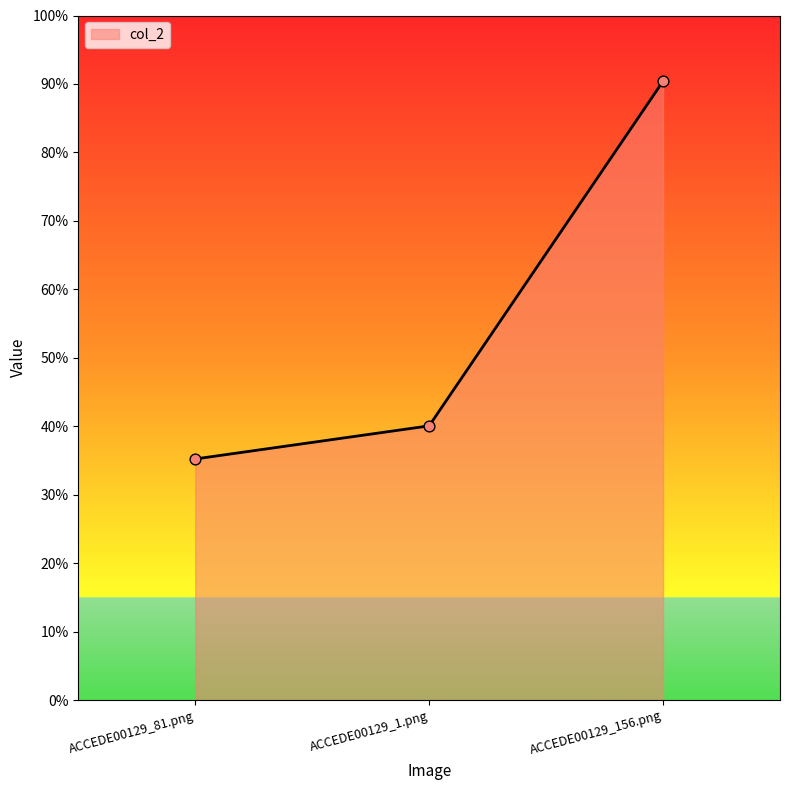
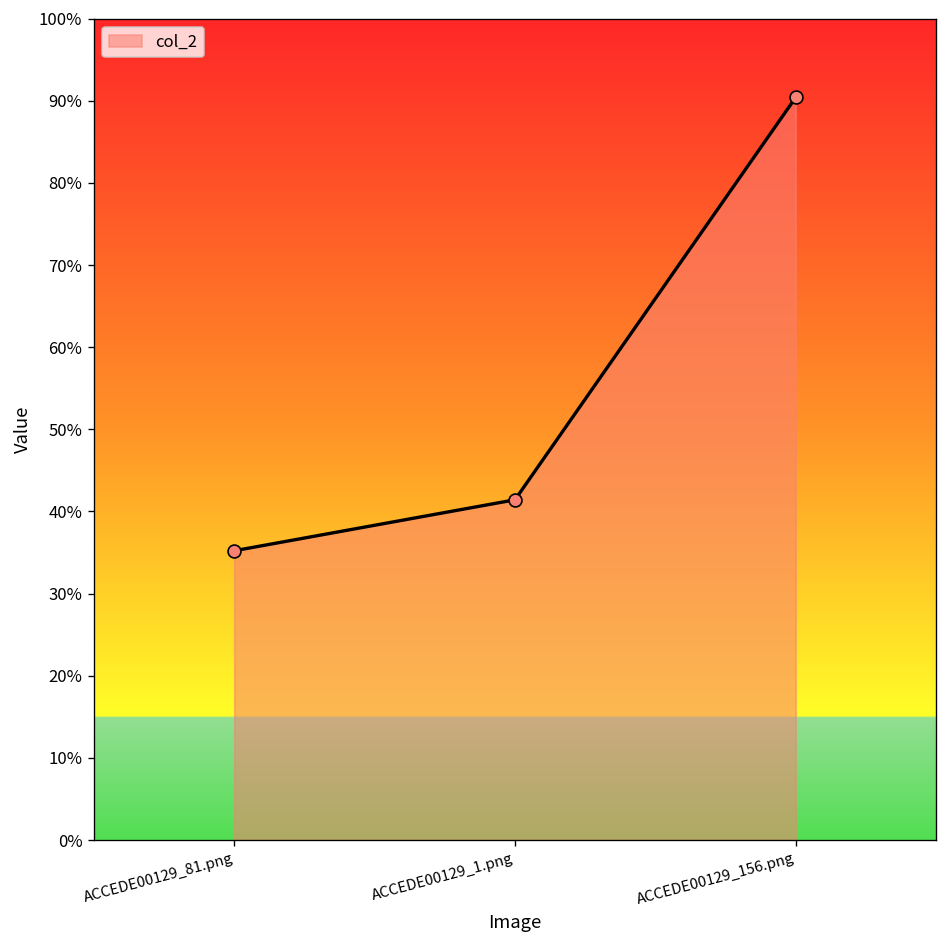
ACCEDE00129_1.png: 40% -> 41%
